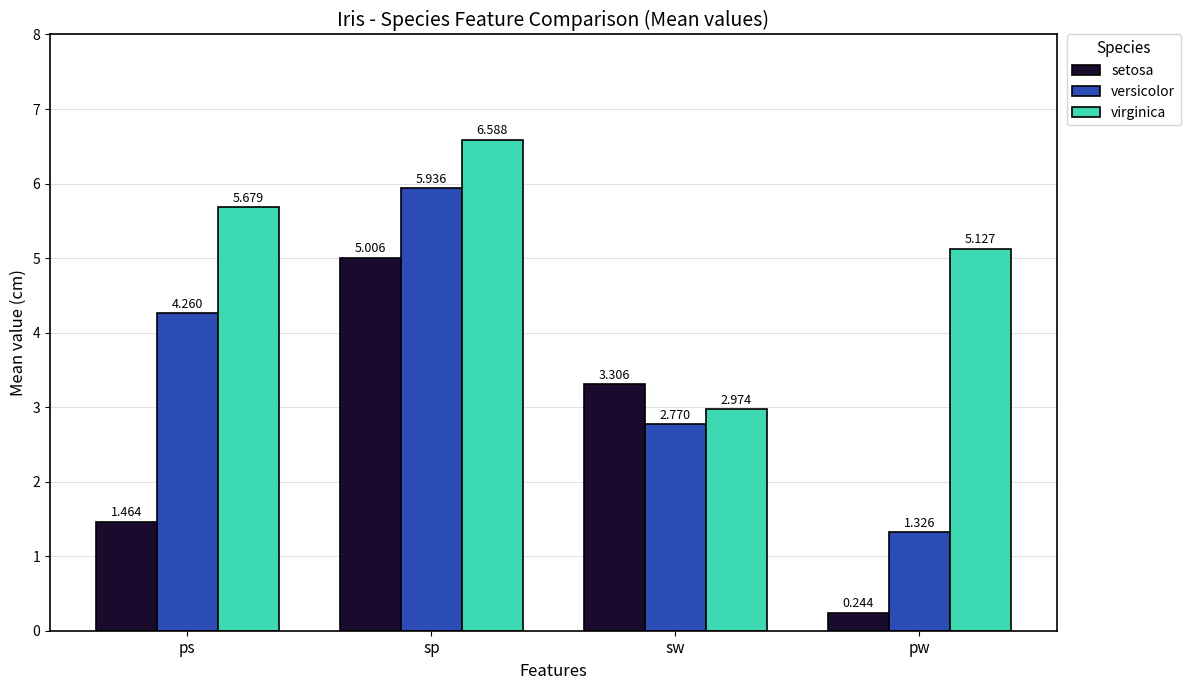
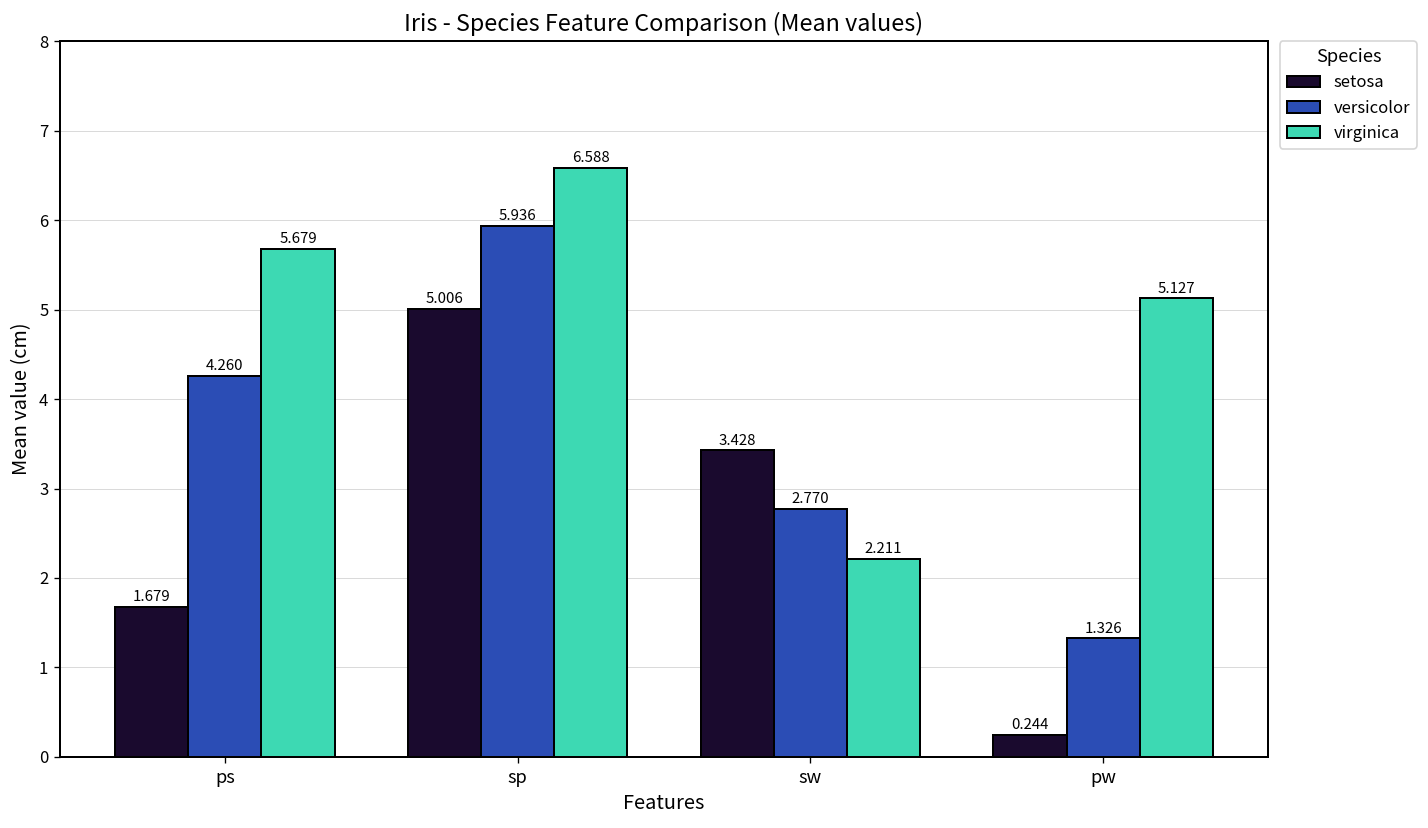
setosa, ps: 1.464 -> 1.679
setosa, sw: 3.306 -> 3.428
virginica, sw: 2.974 -> 2.211
